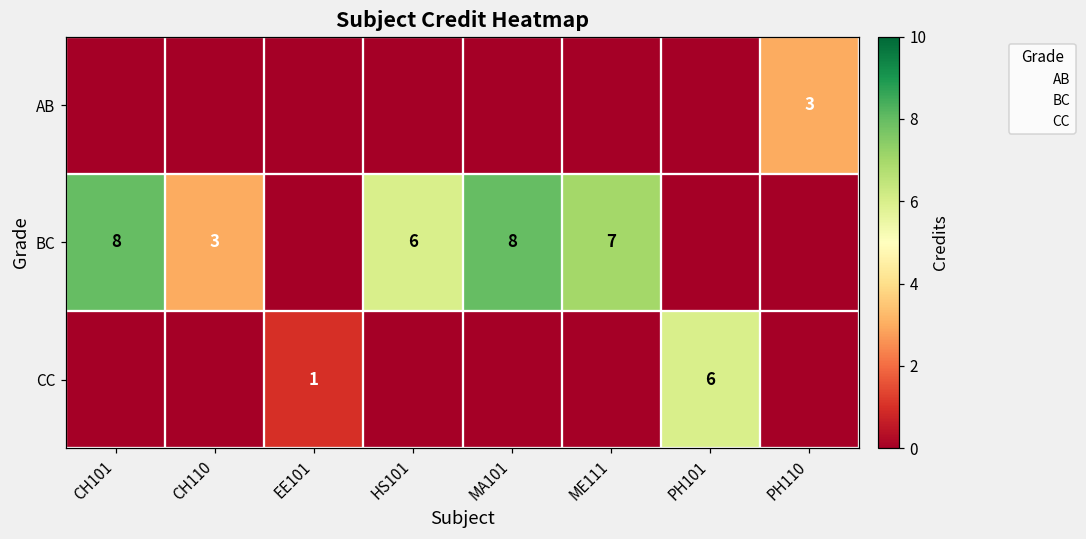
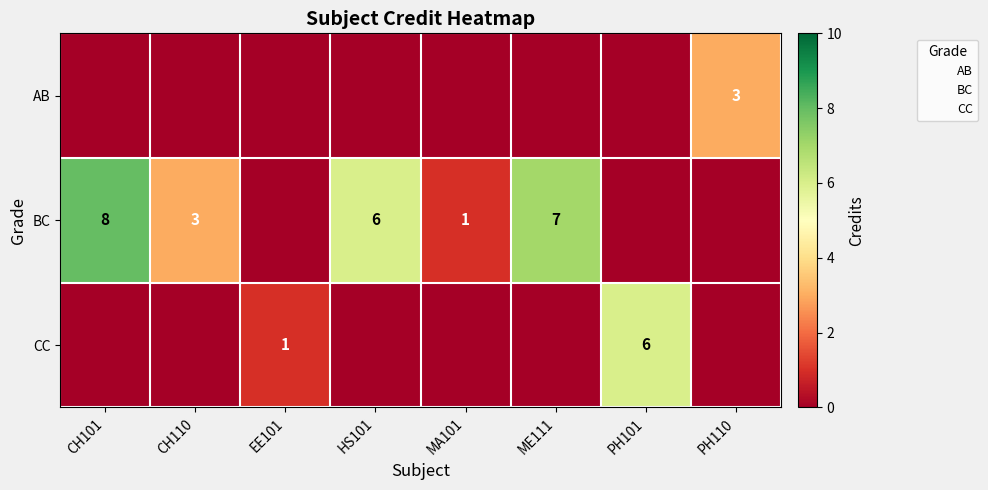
BC, MA101: 8 -> 1
